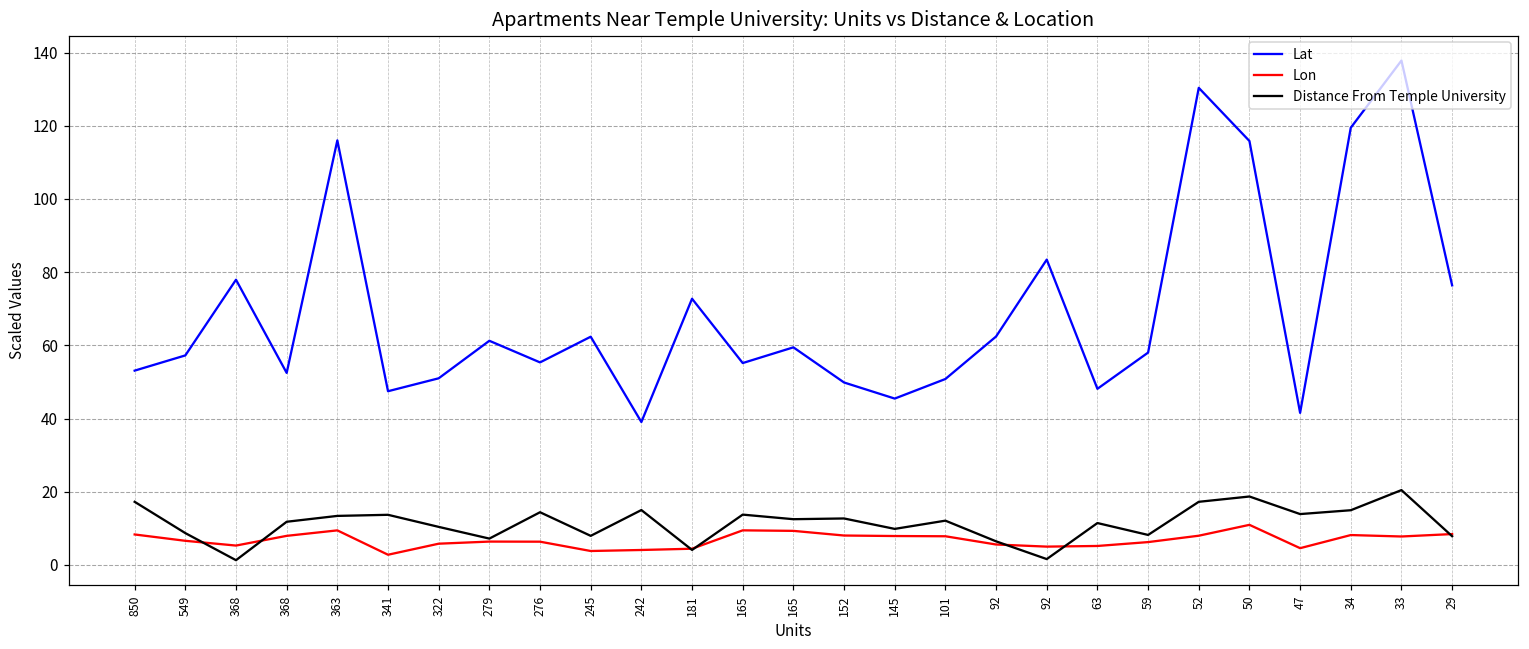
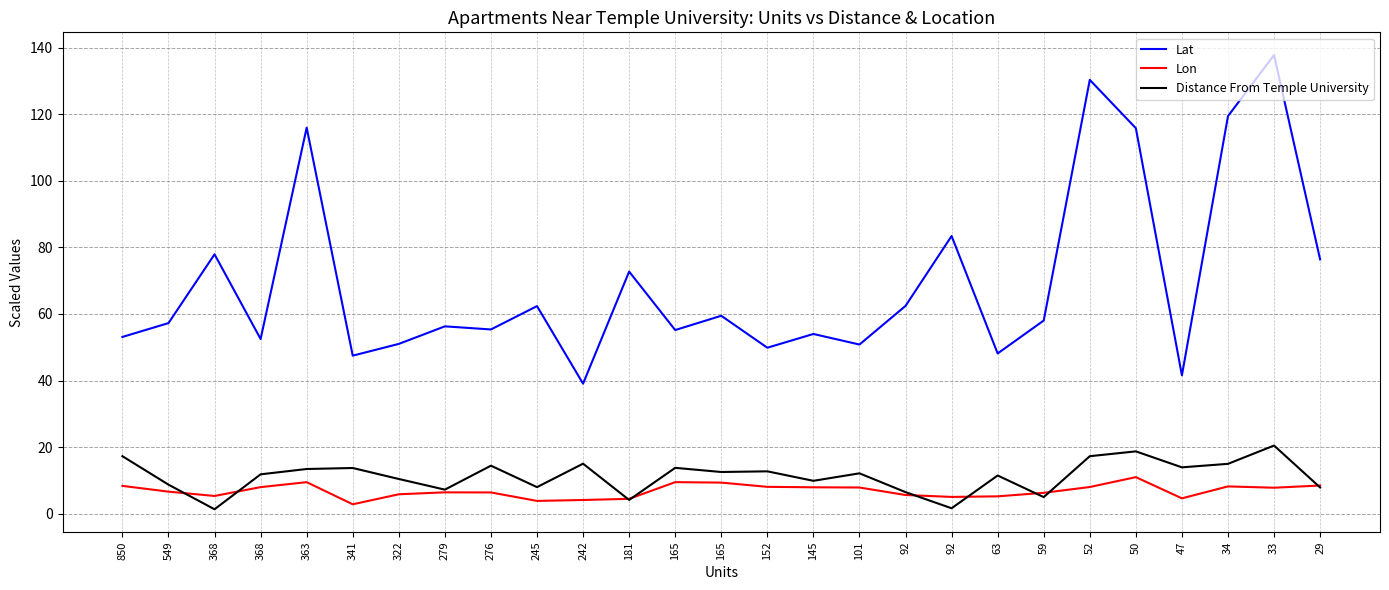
Lat, 279: 61 -> 56
Lat, 145: 45 -> 54
Distance From Temple University, 59: 8 -> 5
